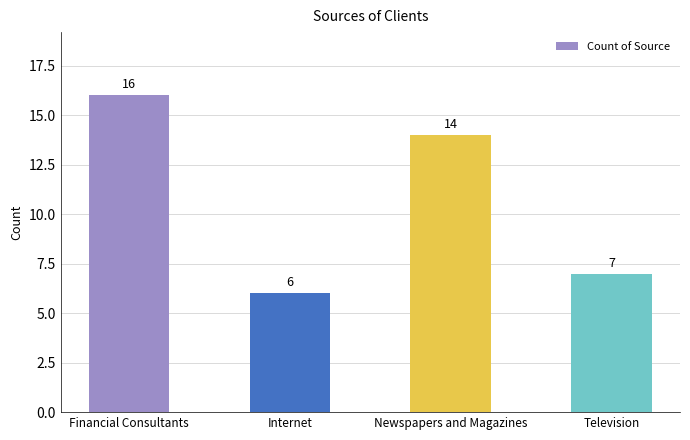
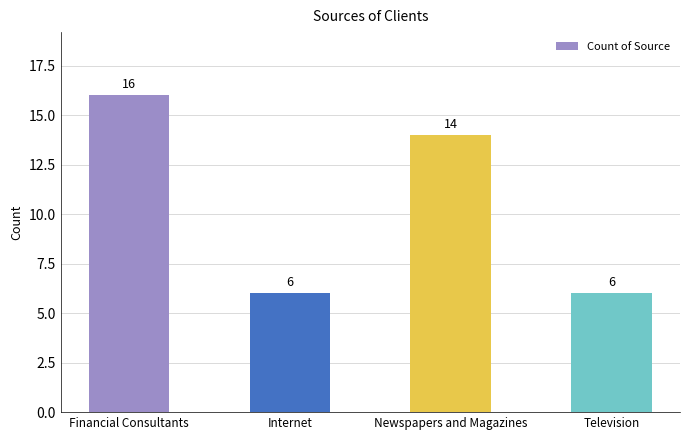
Television: 7 -> 6
